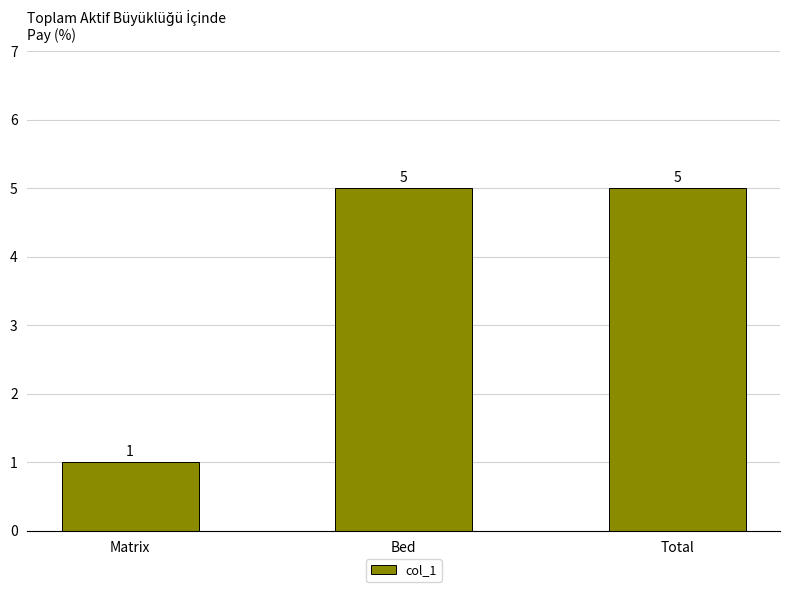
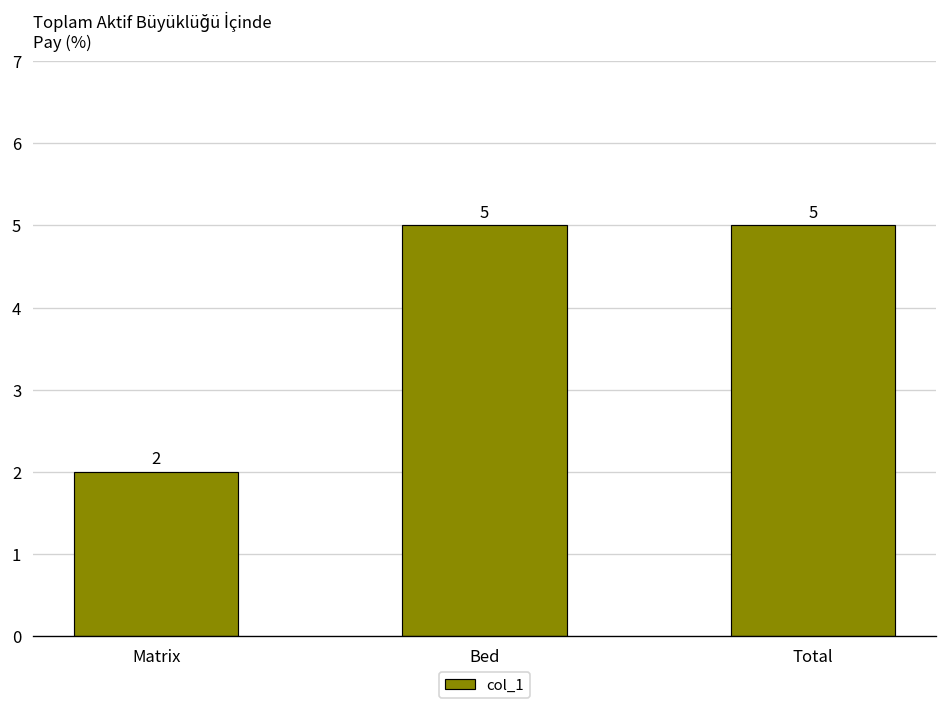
Matrix: 1 -> 2
